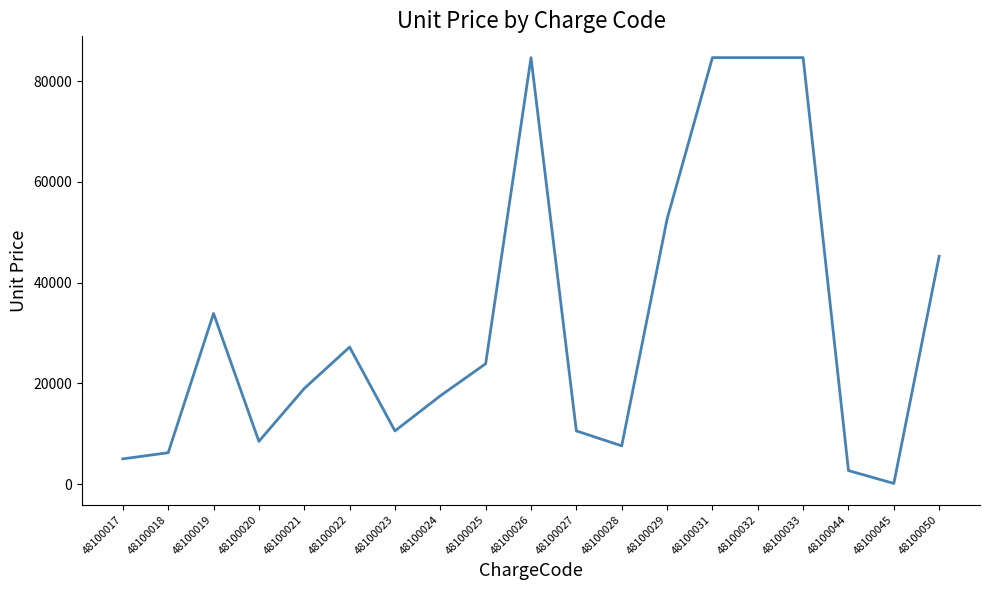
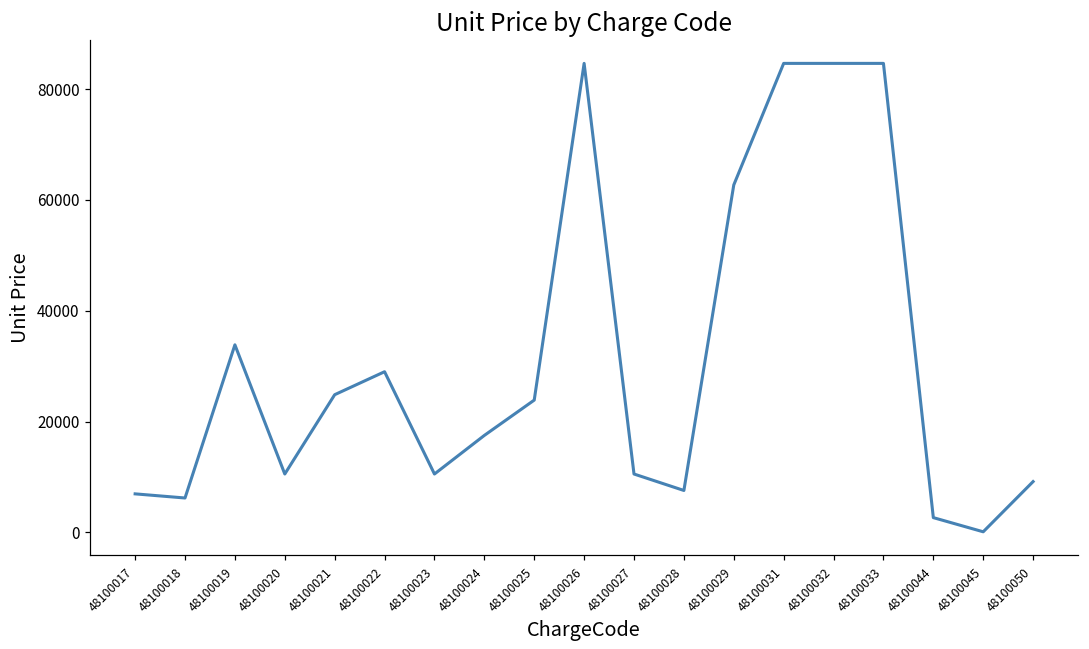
48100017: 5000 -> 7000
48100020: 8000 -> 11000
48100021: 19000 -> 25000
48100022: 27000 -> 29000
48100029: 53000 -> 63000
48100050: 45000 -> 9000
